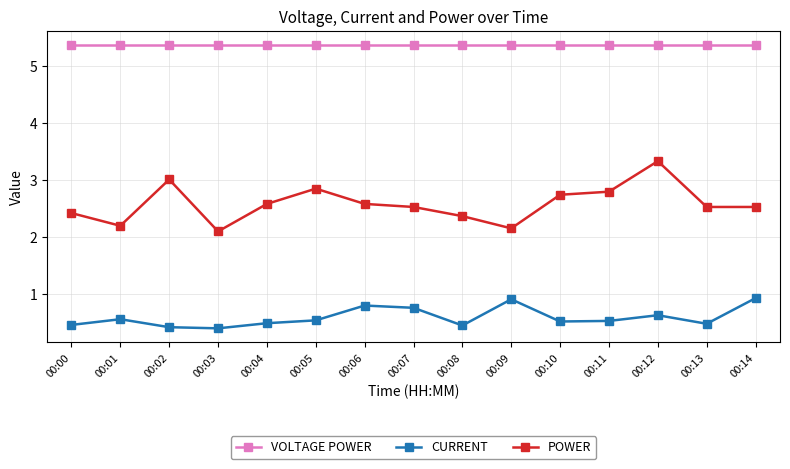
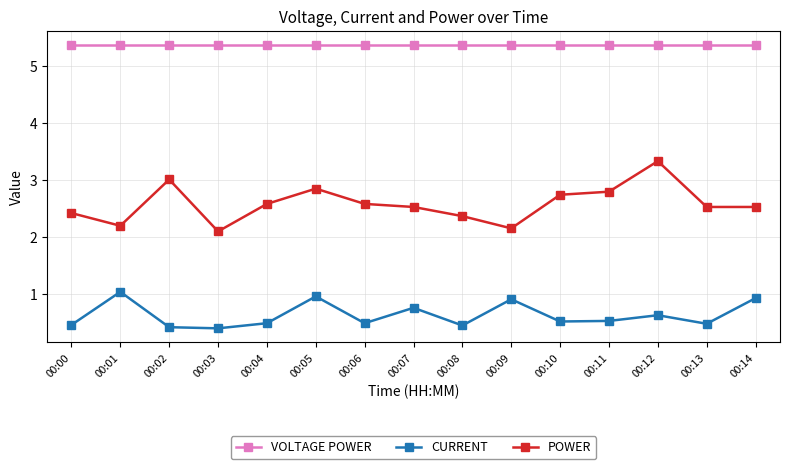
CURRENT, 00:01: 0.6 -> 1.0
CURRENT, 00:05: 0.5 -> 1.0
CURRENT, 00:06: 0.8 -> 0.5
